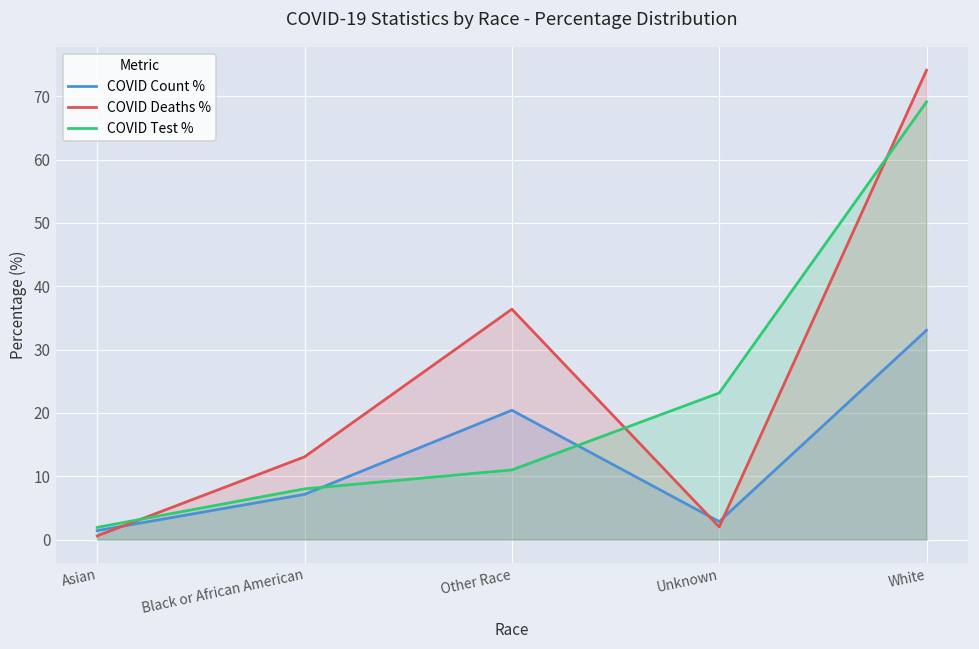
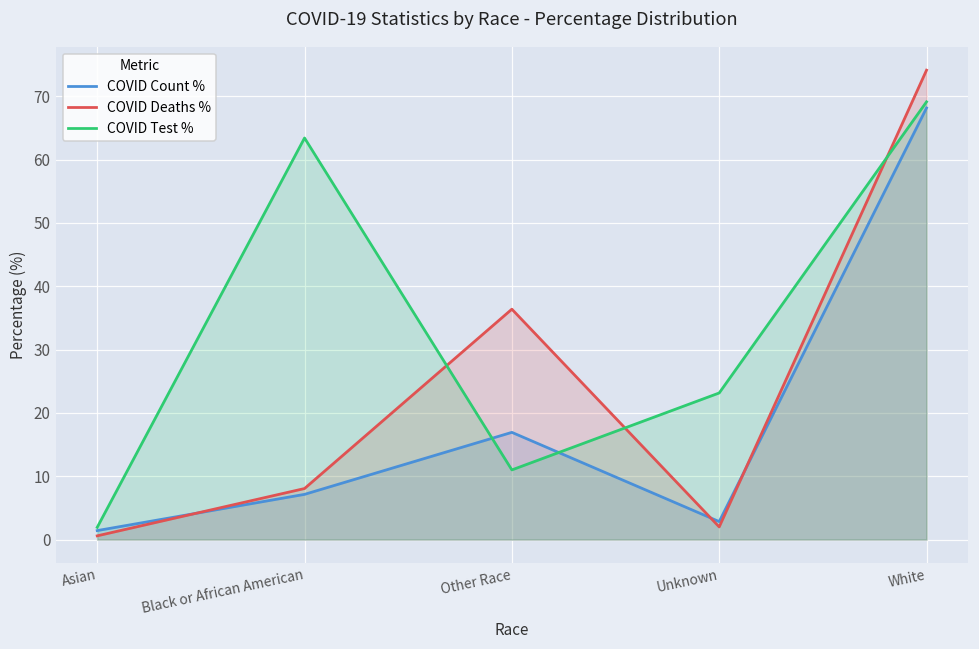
COVID Deaths %, Black or African American: 13 -> 8
COVID Test %, Black or African American: 8 -> 63
COVID Count %, Other Race: 20 -> 17
COVID Count %, White: 33 -> 68
